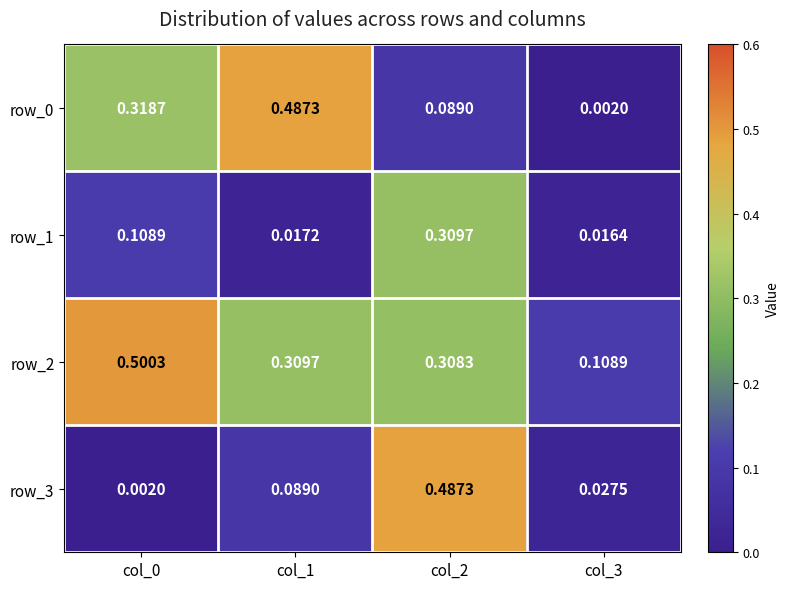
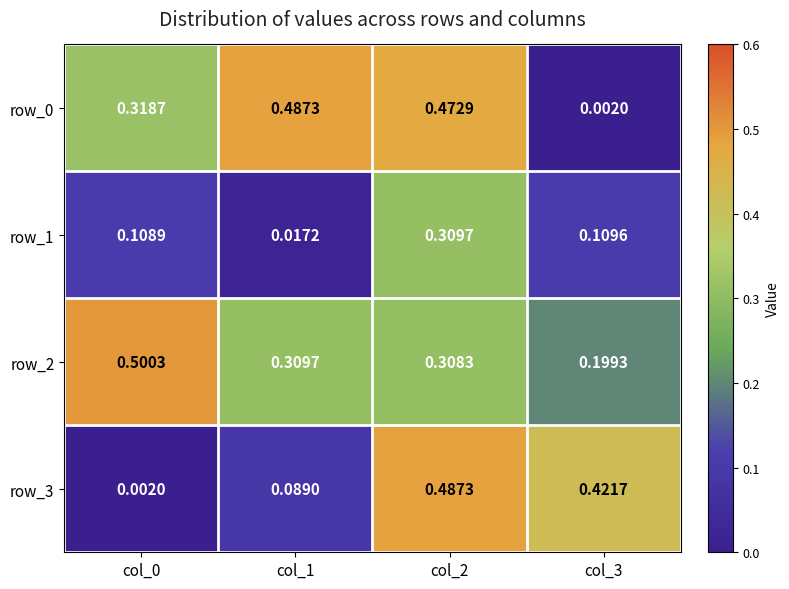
row_0, col_2: 0.0890 -> 0.4729
row_1, col_3: 0.0164 -> 0.1096
row_2, col_3: 0.1089 -> 0.1993
row_3, col_3: 0.0275 -> 0.4217
